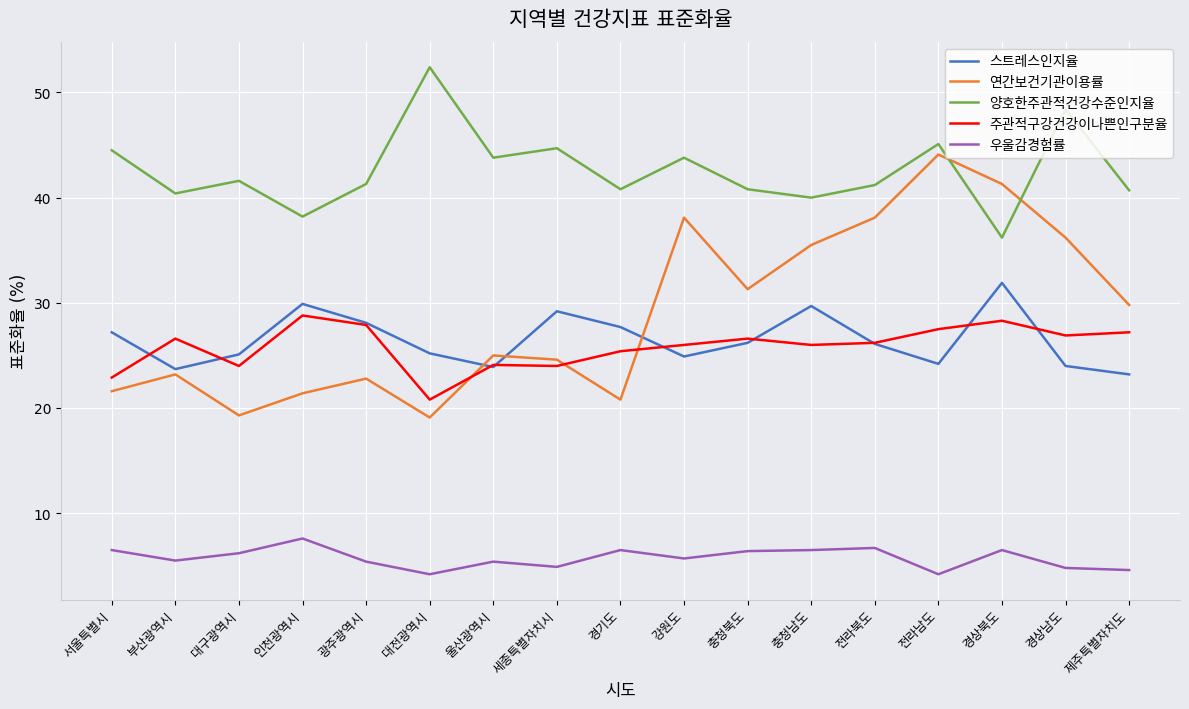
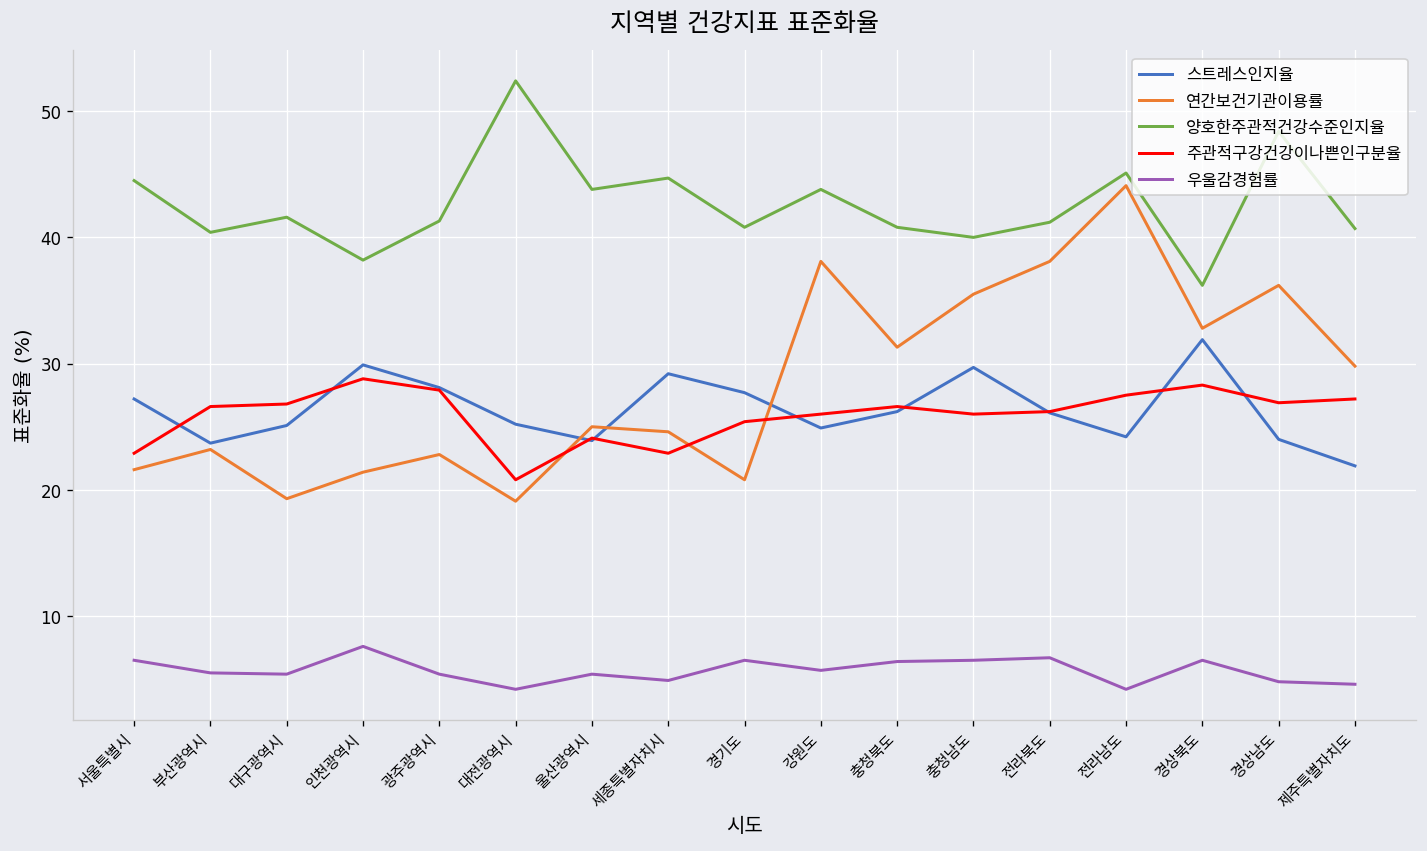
주관적구강건강이나쁜인구분율, 대구광역시: 24.0 -> 26.8
우울감경험률, 대구광역시: 6.2 -> 5.4
주관적구강건강이나쁜인구분율, 세종특별자치시: 24.0 -> 22.9
연간보건기관이용률, 경상북도: 41.3 -> 32.8
스트레스인지율, 제주특별자치도: 23.2 -> 21.9
